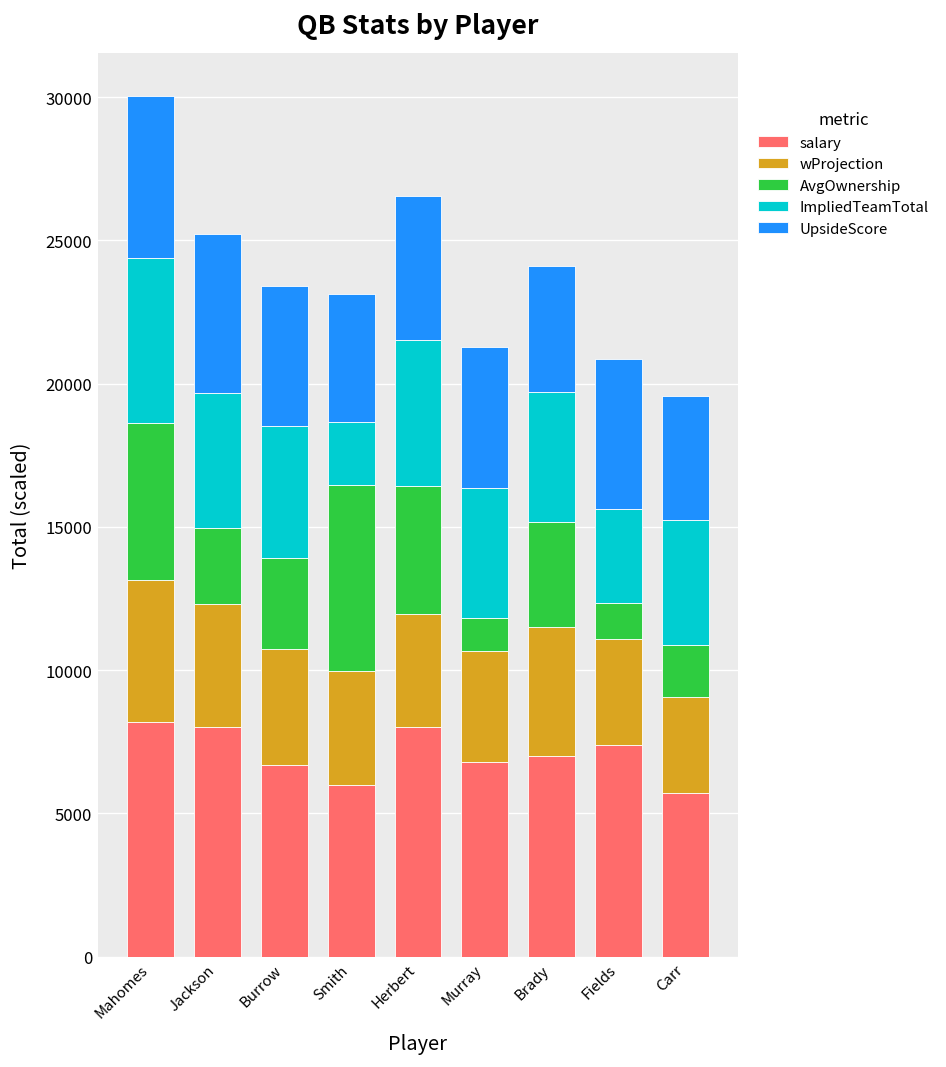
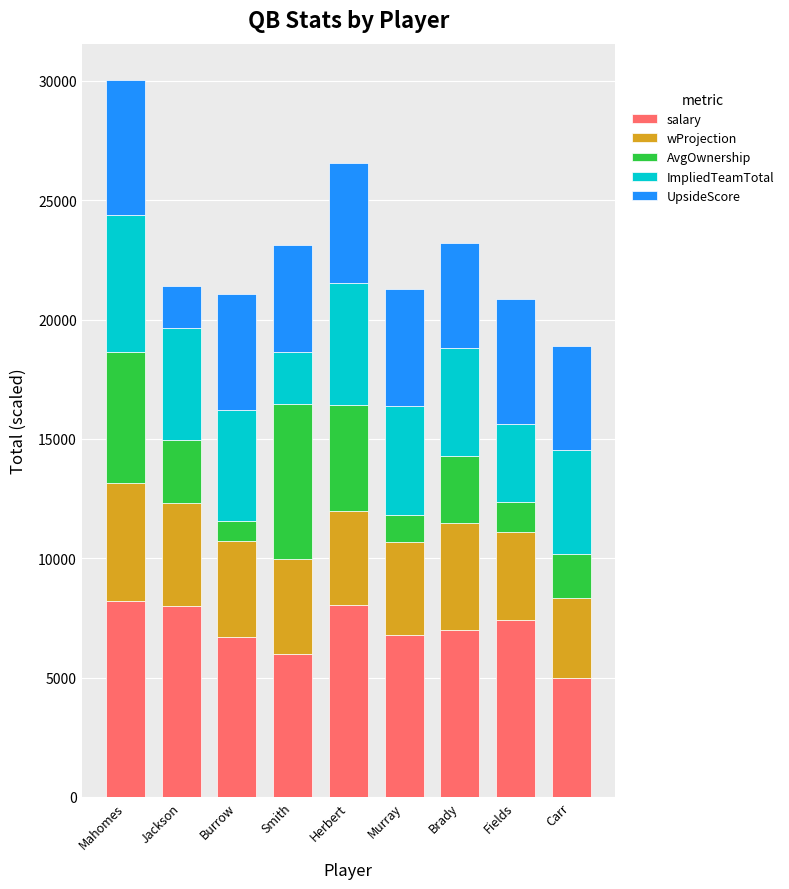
UpsideScore, Jackson: 5600 -> 1700
AvgOwnership, Burrow: 3200 -> 800
AvgOwnership, Brady: 3700 -> 2800
salary, Carr: 5700 -> 5000
